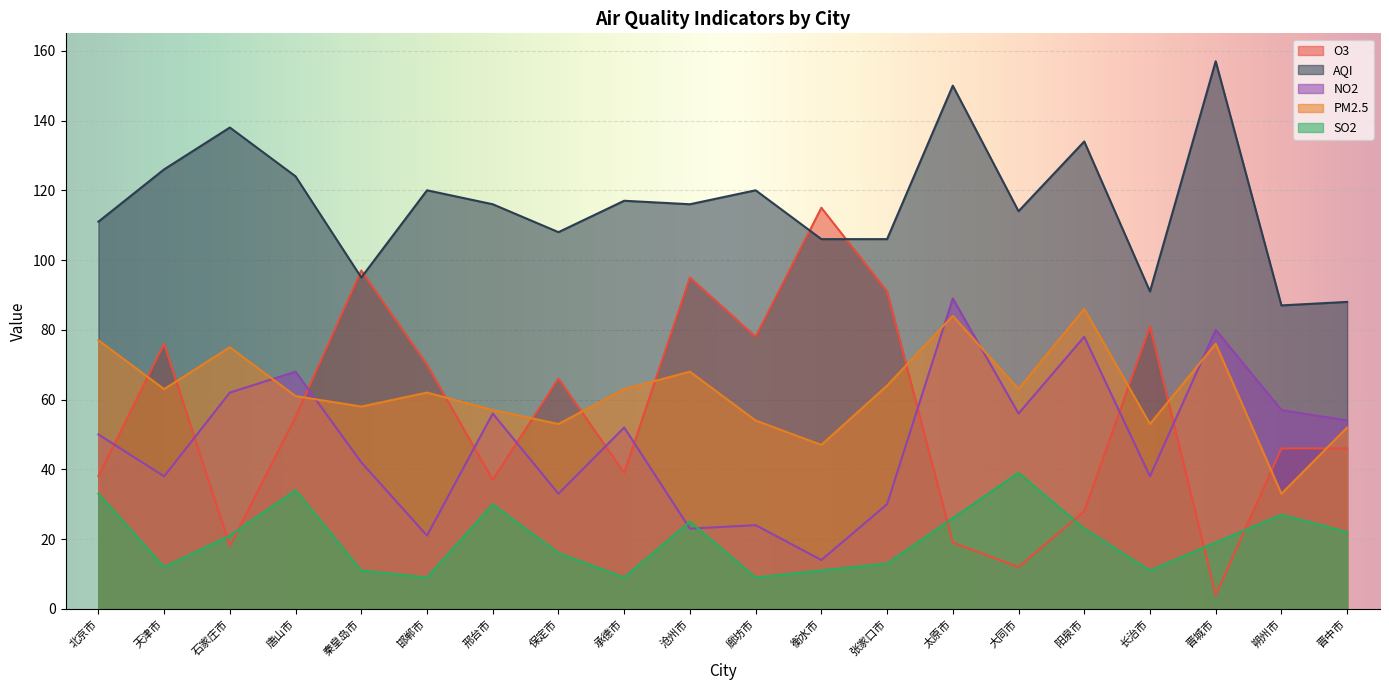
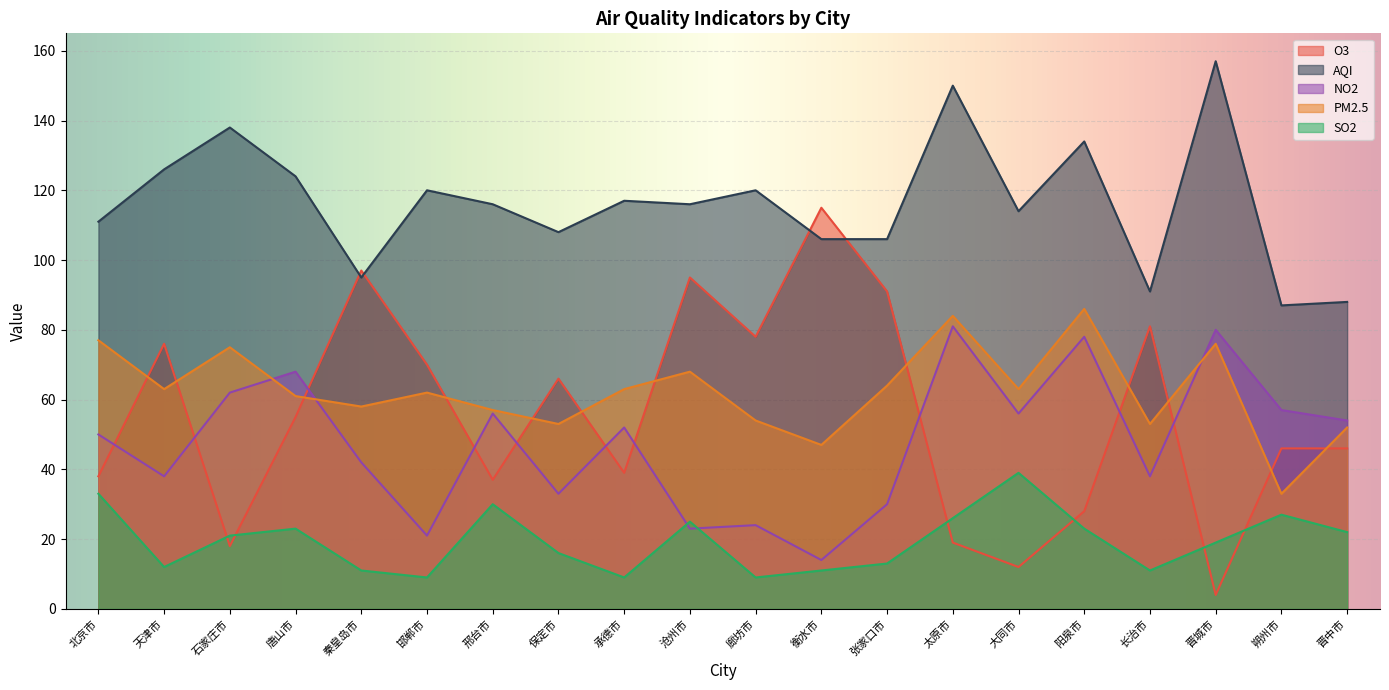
SO2, 唐山市: 34 -> 23
NO2, 太原市: 89 -> 81
